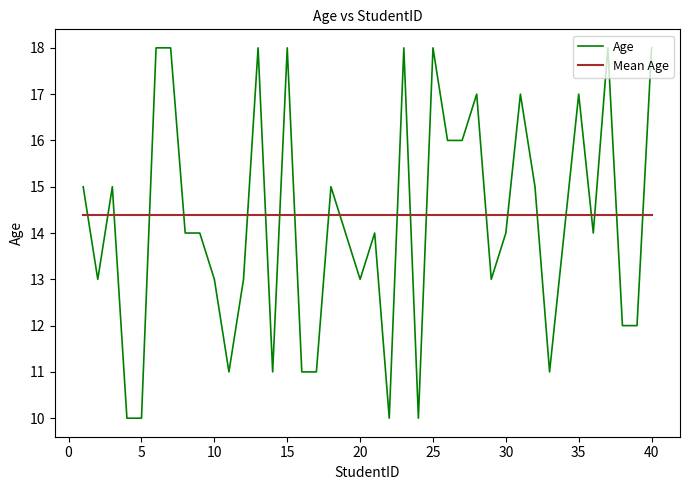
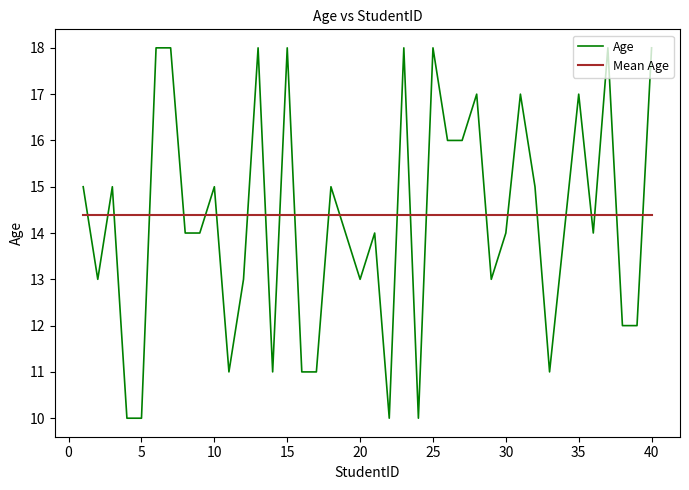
Age, 10: 13 -> 15
